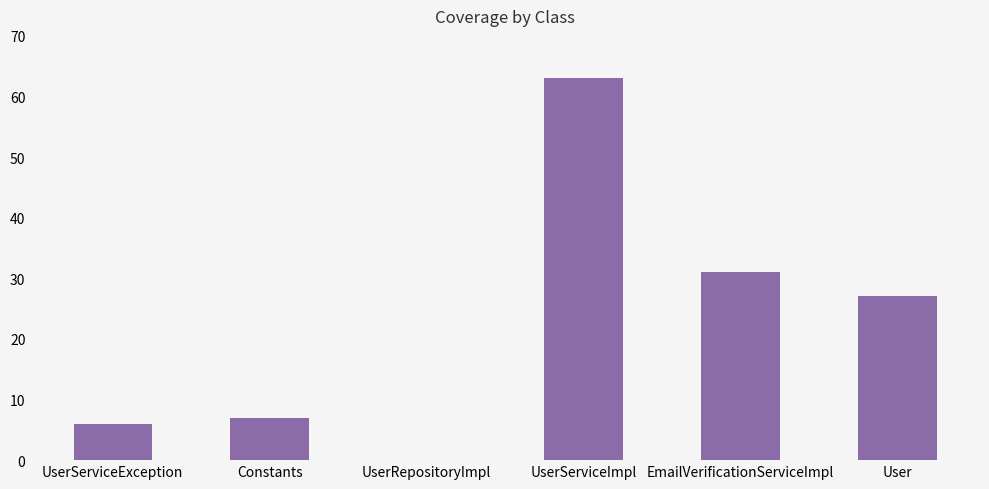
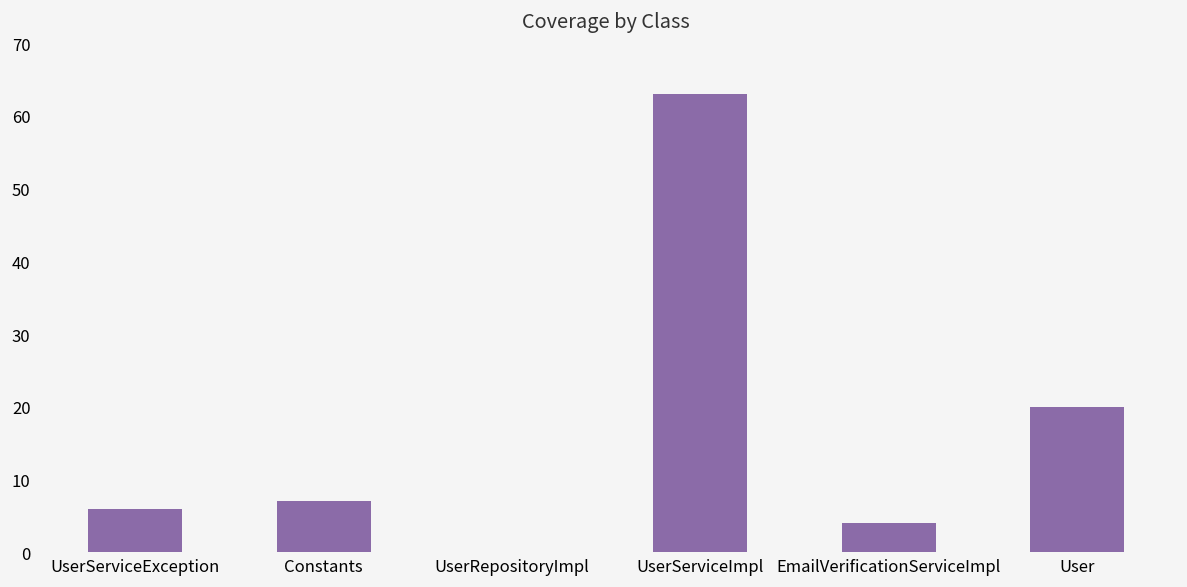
EmailVerificationServiceImpl: 31 -> 4
User: 27 -> 20
